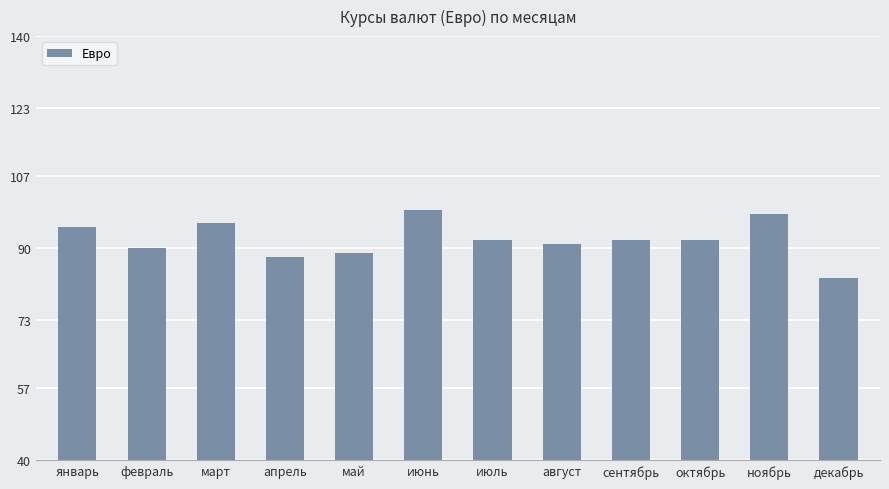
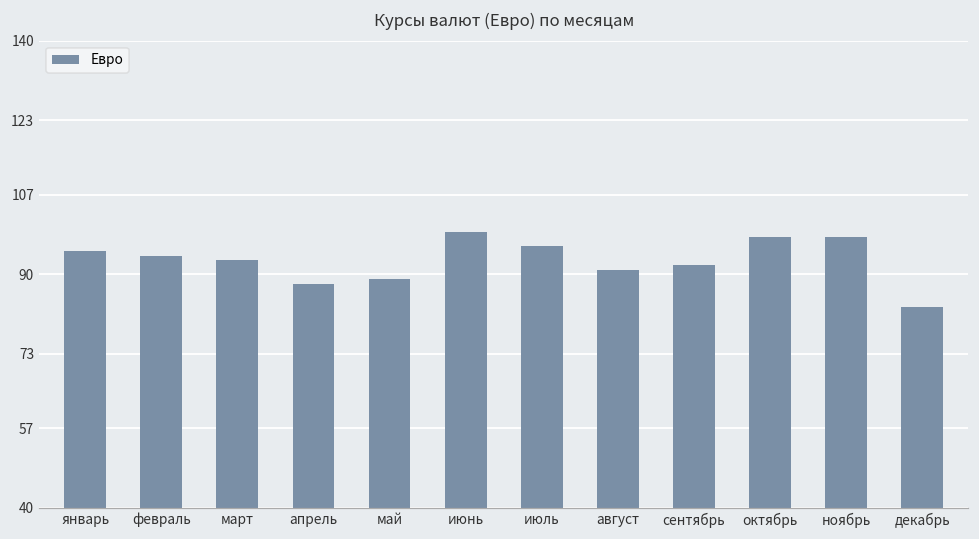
февраль: 90 -> 94
март: 96 -> 93
июль: 92 -> 96
октябрь: 92 -> 98
